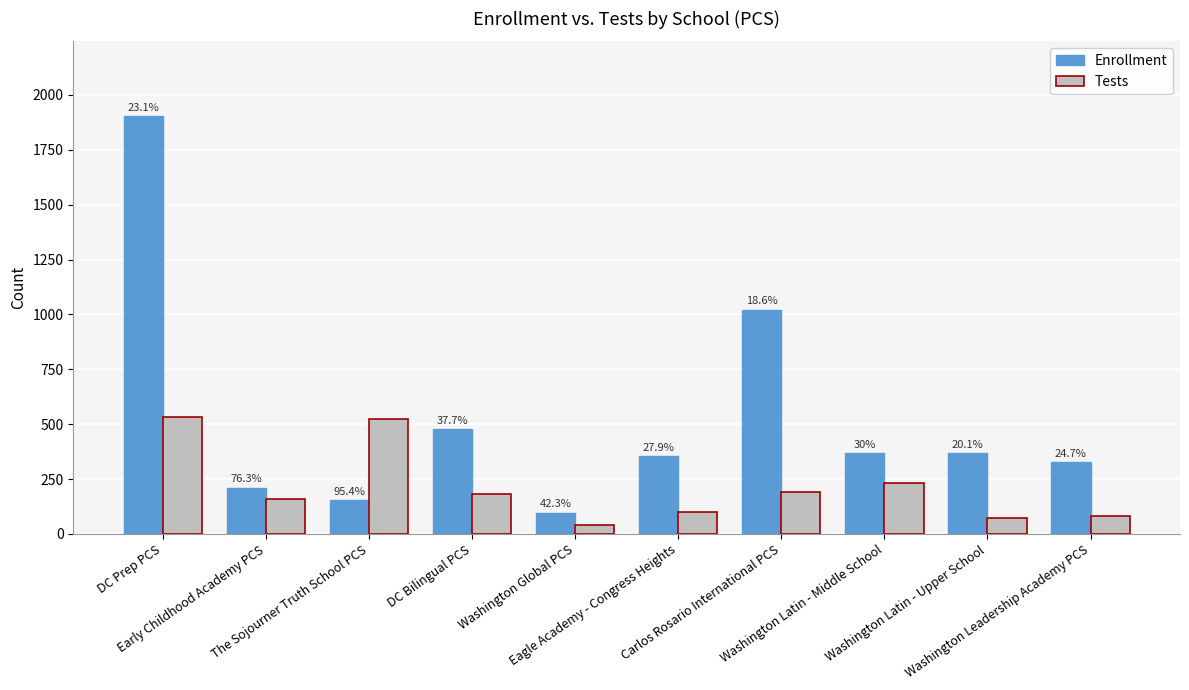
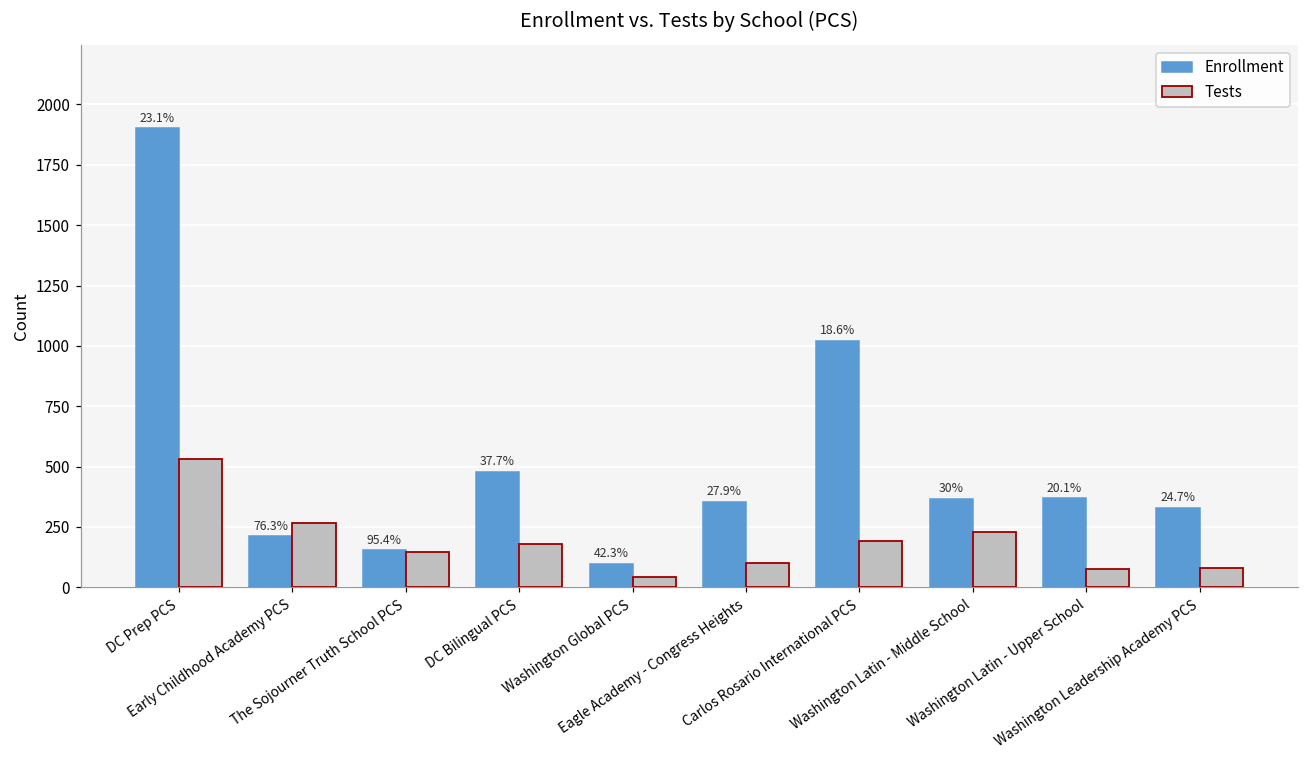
Tests, Early Childhood Academy PCS: 160 -> 270
Tests, The Sojourner Truth School PCS: 530 -> 150
